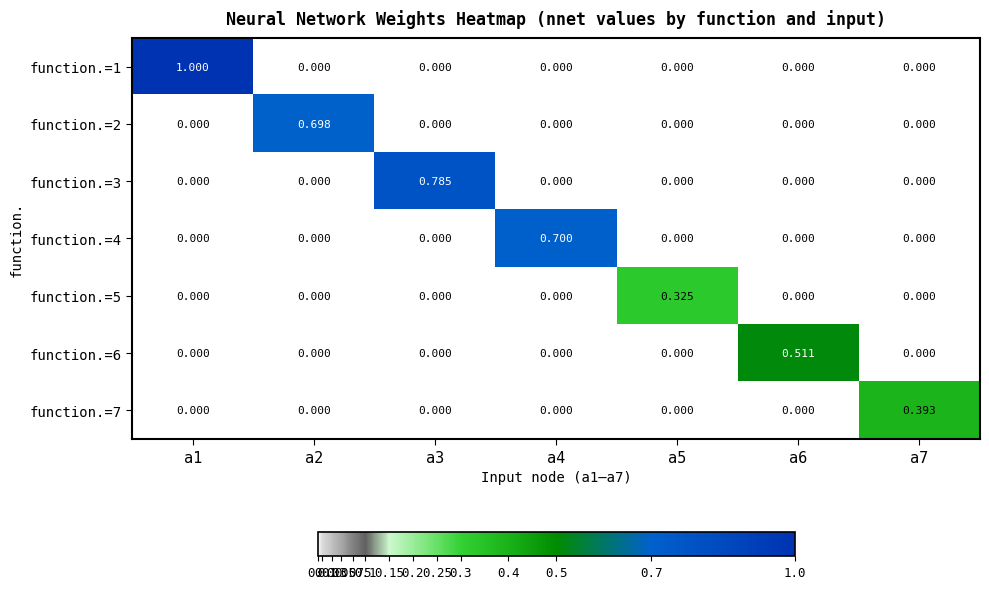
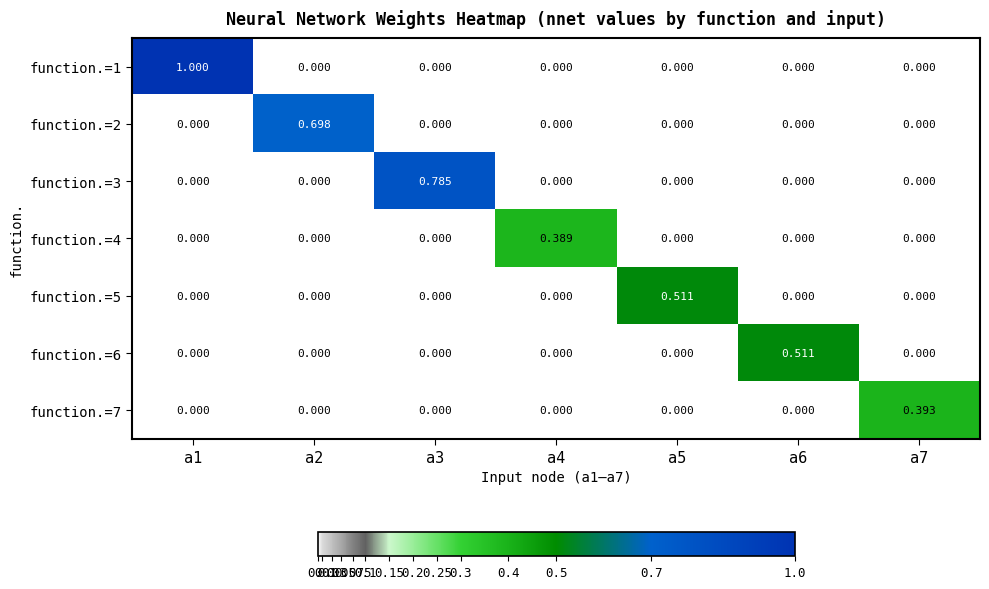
function.=4, a4: 0.700 -> 0.389
function.=5, a5: 0.325 -> 0.511
